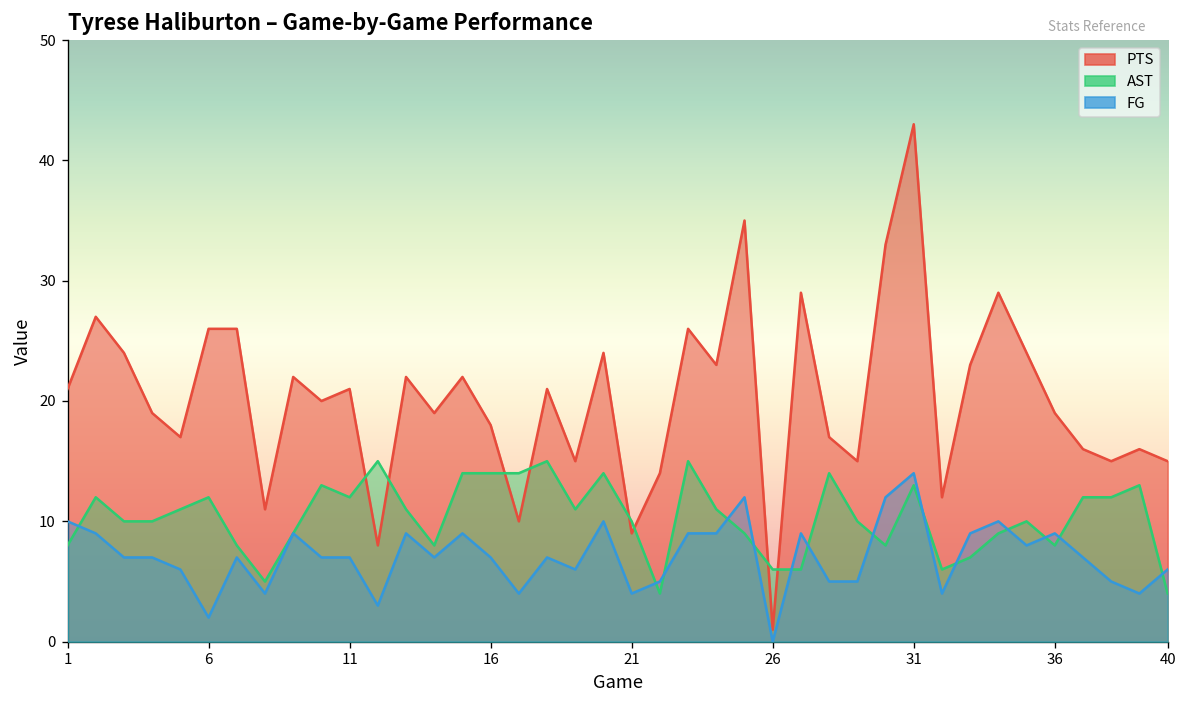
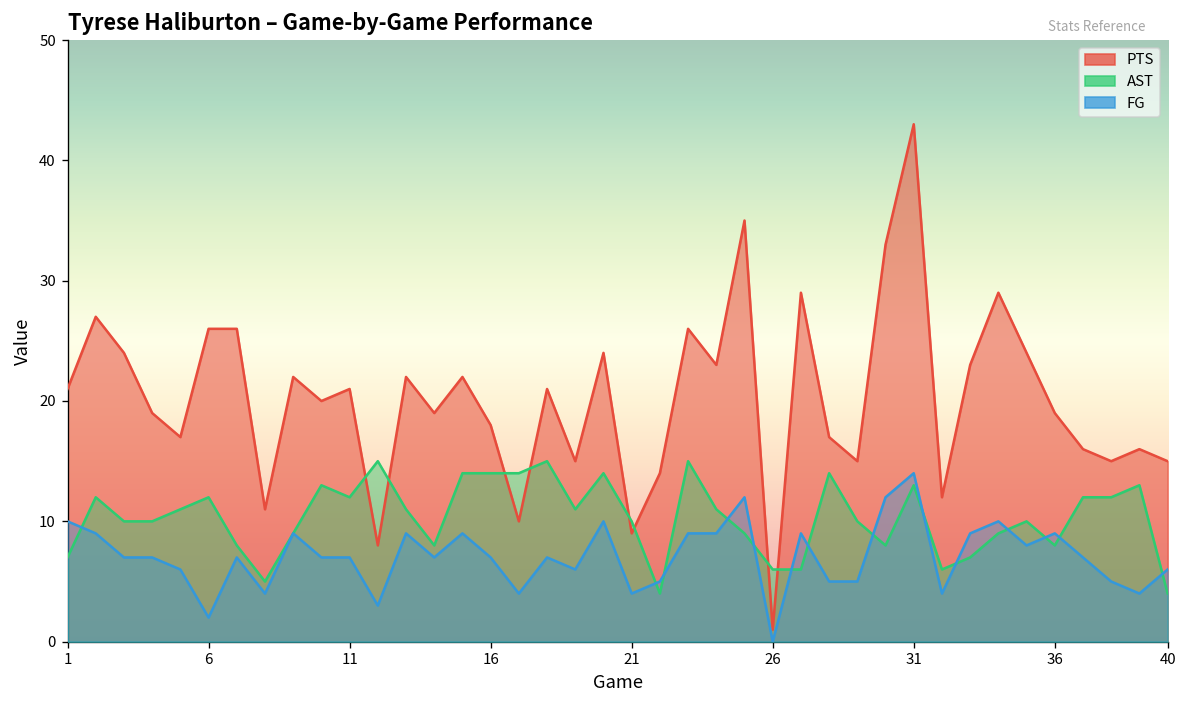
AST, 1: 8 -> 7
